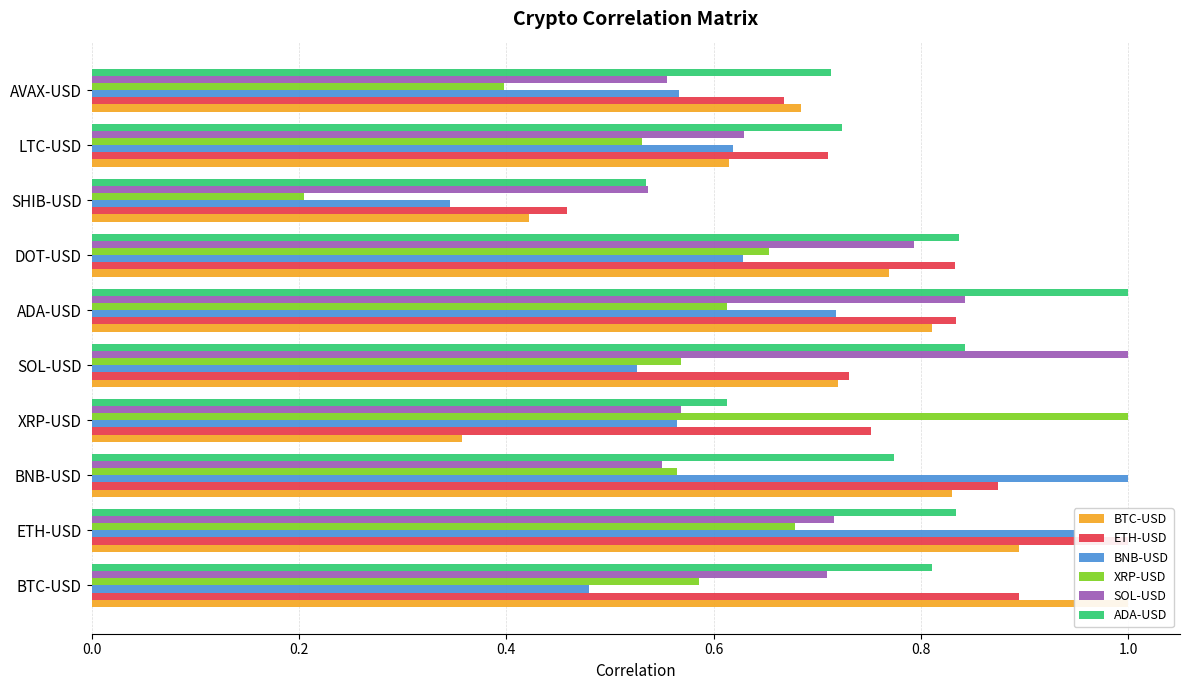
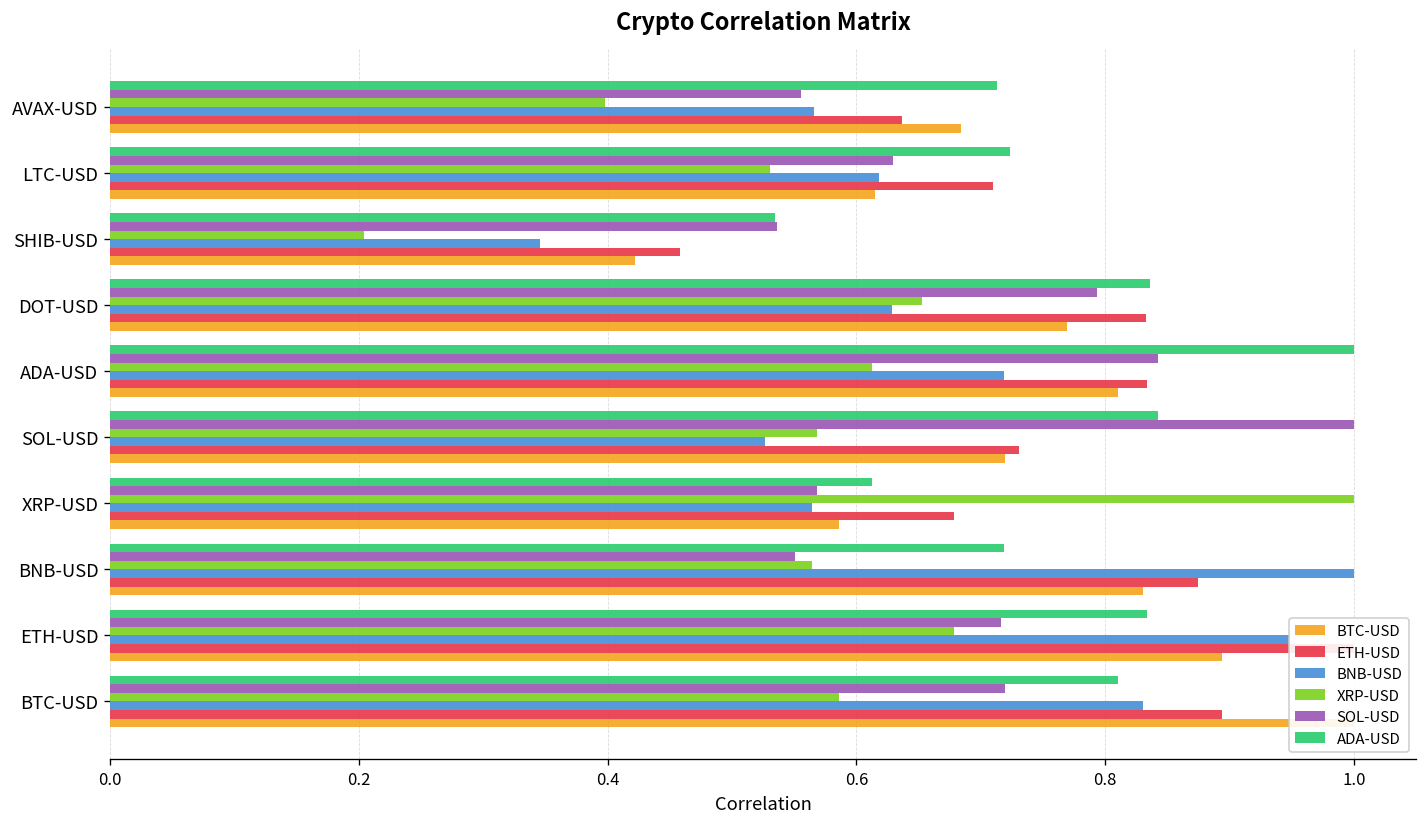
ETH-USD, AVAX-USD: 0.668 -> 0.637
ETH-USD, XRP-USD: 0.752 -> 0.678
BTC-USD, XRP-USD: 0.357 -> 0.586
ADA-USD, BNB-USD: 0.774 -> 0.719
SOL-USD, BTC-USD: 0.710 -> 0.720
BNB-USD, BTC-USD: 0.480 -> 0.830
